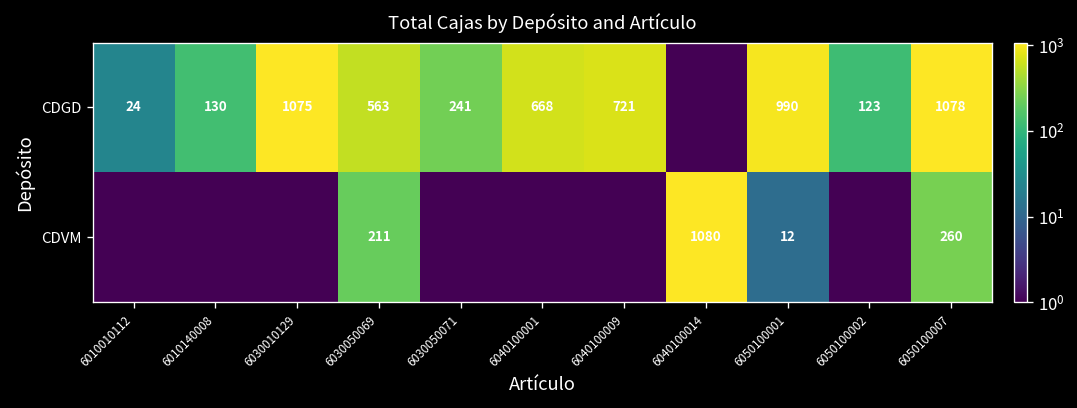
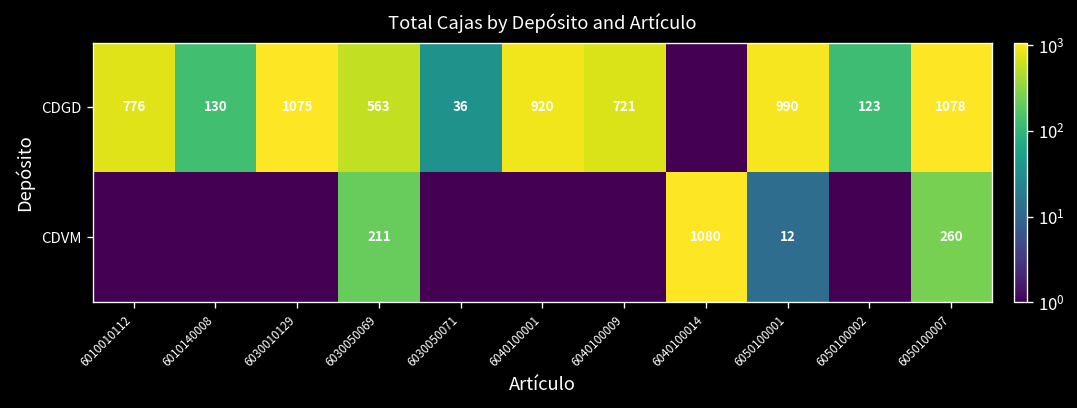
CDGD, 6010010112: 24 -> 776
CDGD, 6030050071: 241 -> 36
CDGD, 6040100001: 668 -> 920
